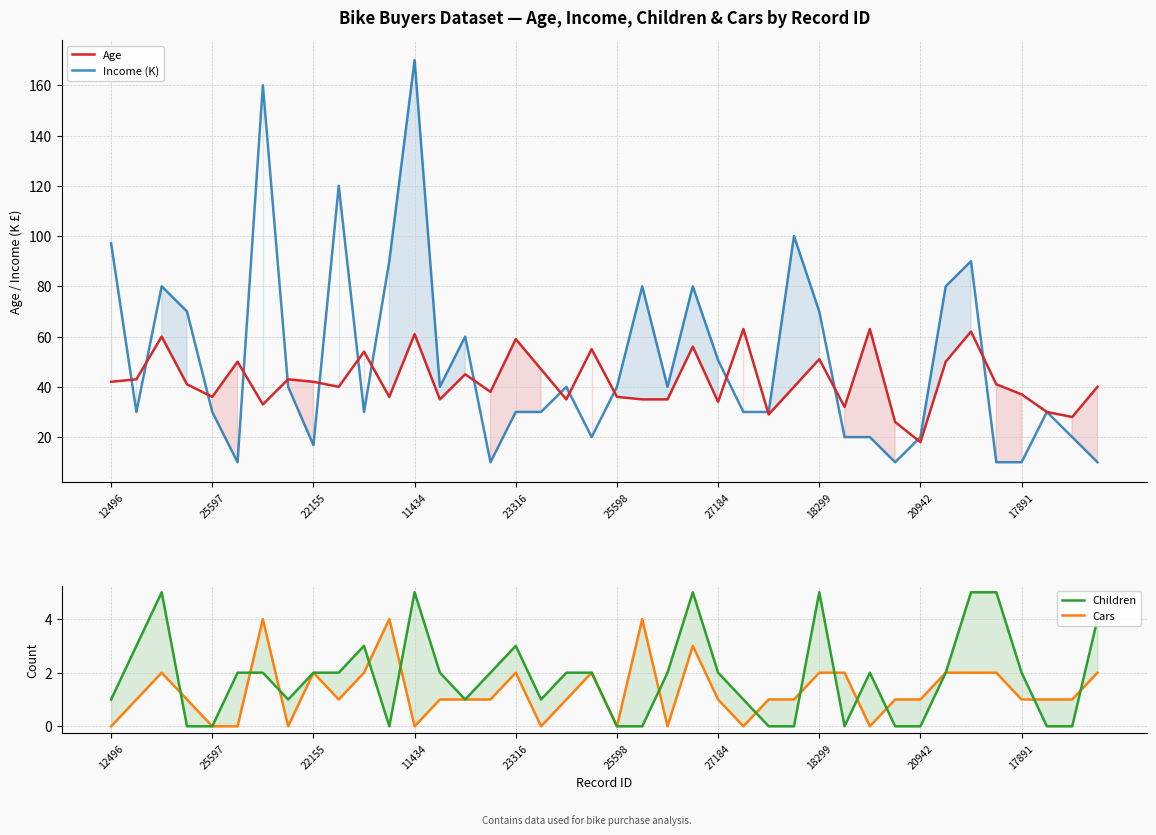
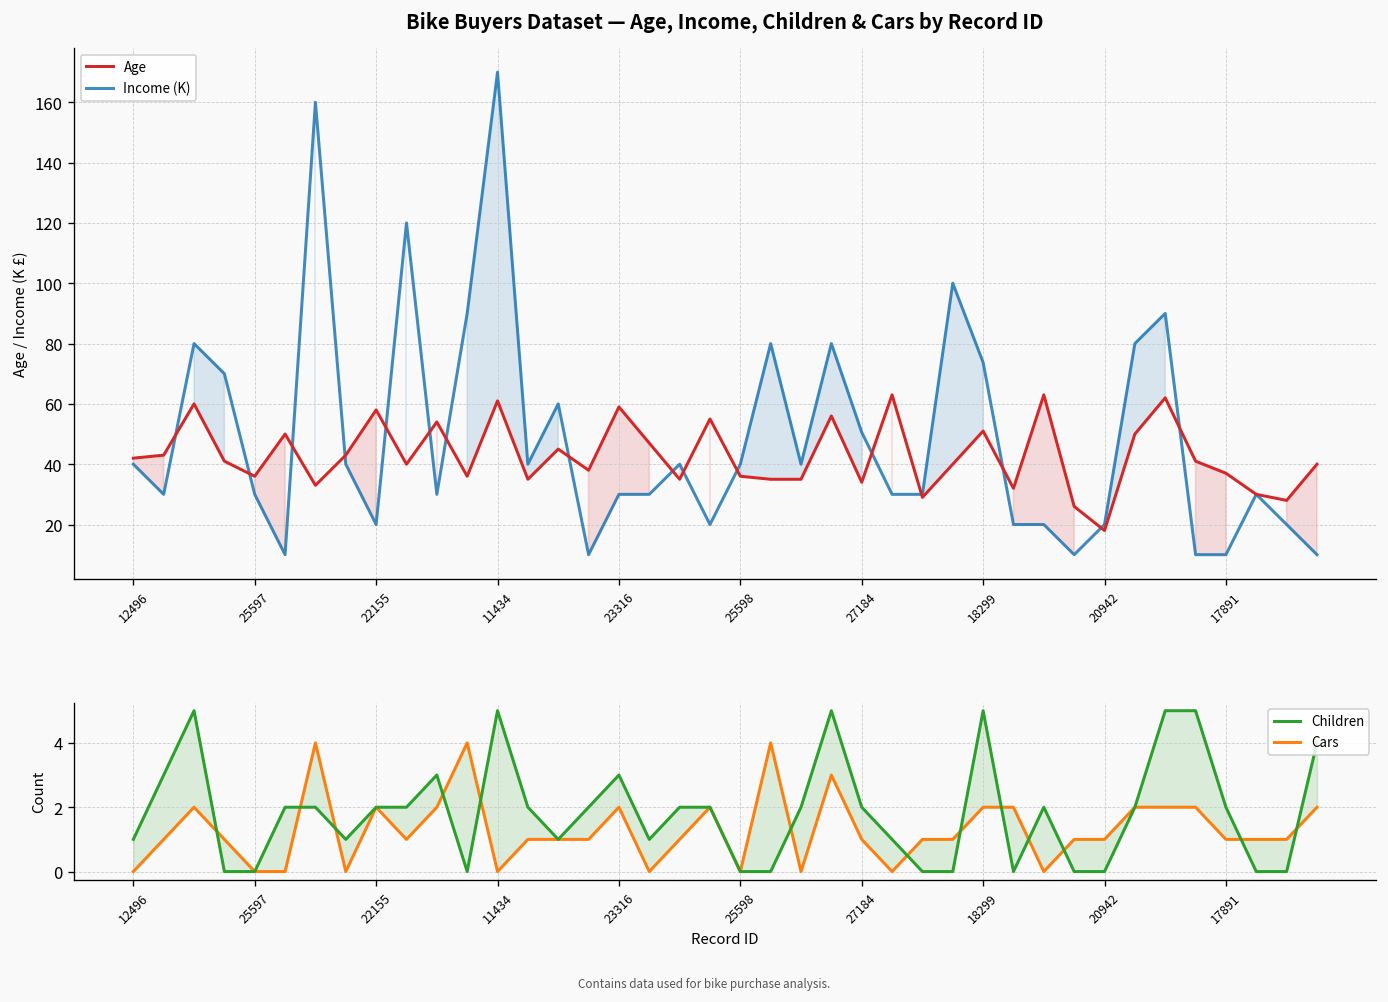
Bike Buyers Dataset — Age, Income, Children & Cars by Record ID, Income (K), 12496: 97 -> 40
Bike Buyers Dataset — Age, Income, Children & Cars by Record ID, Age, 22155: 42 -> 58
Bike Buyers Dataset — Age, Income, Children & Cars by Record ID, Income (K), 22155: 17 -> 20
Bike Buyers Dataset — Age, Income, Children & Cars by Record ID, Income (K), 18299: 70 -> 74
